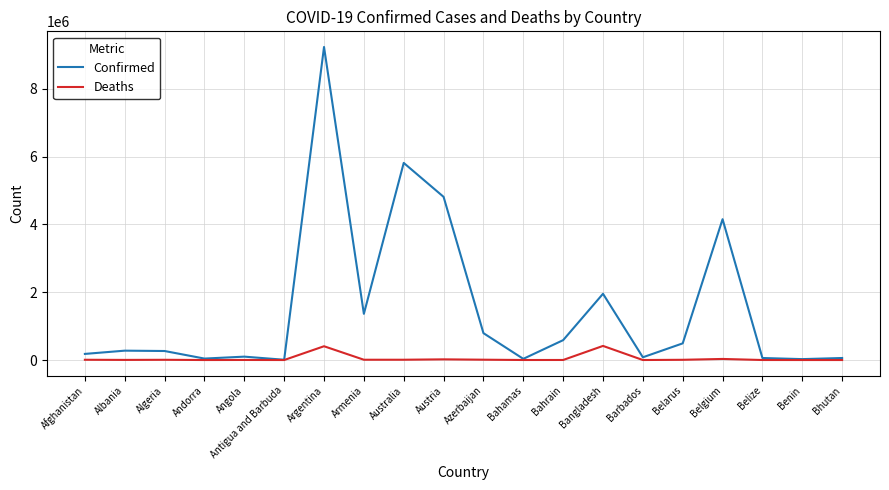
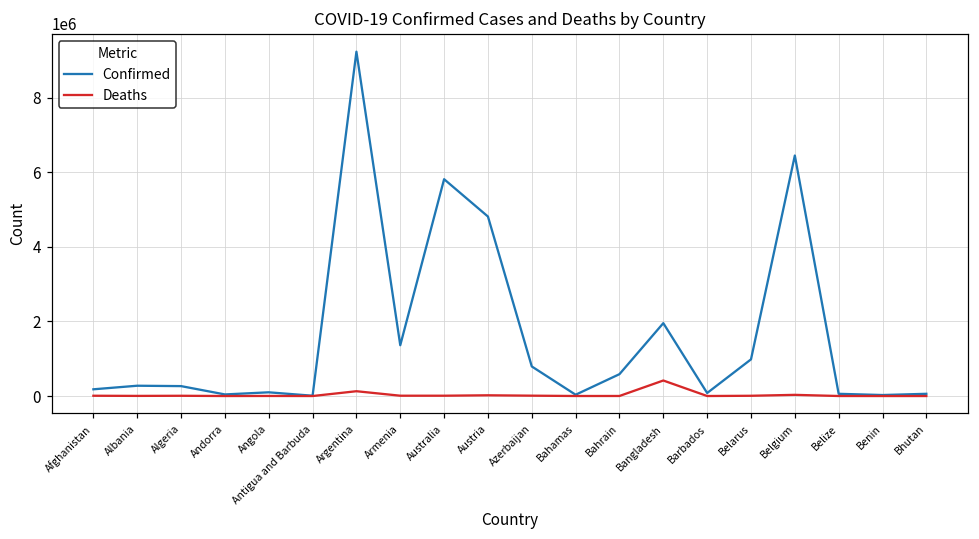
Deaths, Argentina: 400000 -> 100000
Confirmed, Belarus: 500000 -> 1000000
Confirmed, Belgium: 4200000 -> 6400000
